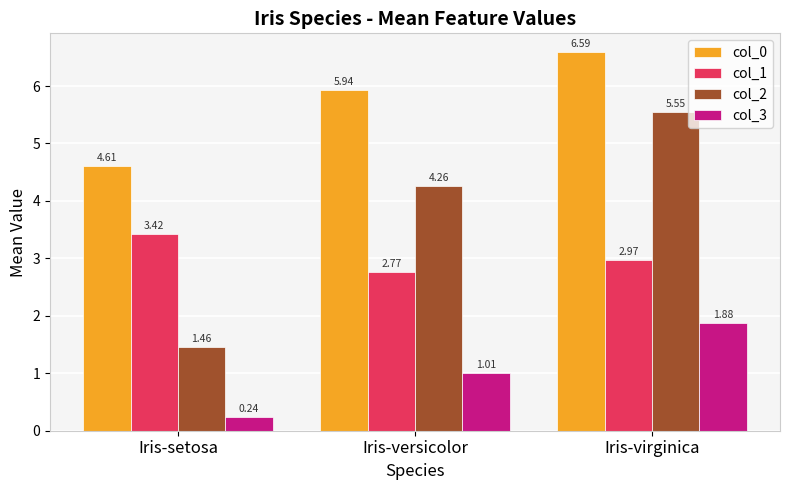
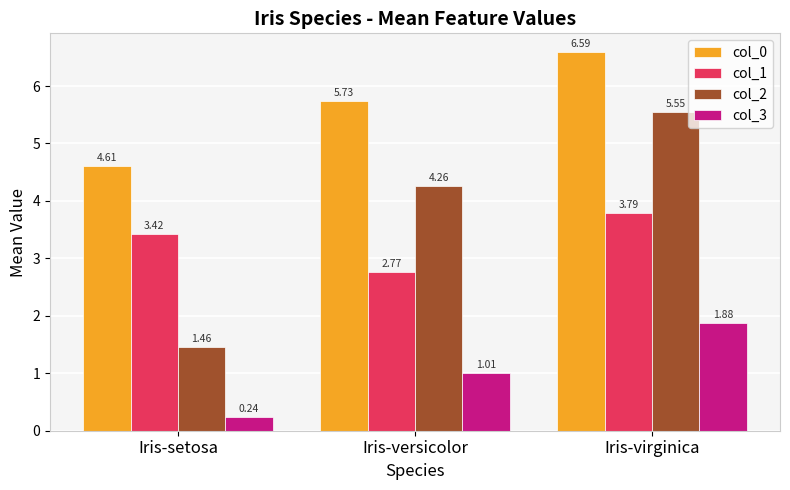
col_0, Iris-versicolor: 5.94 -> 5.73
col_1, Iris-virginica: 2.97 -> 3.79
